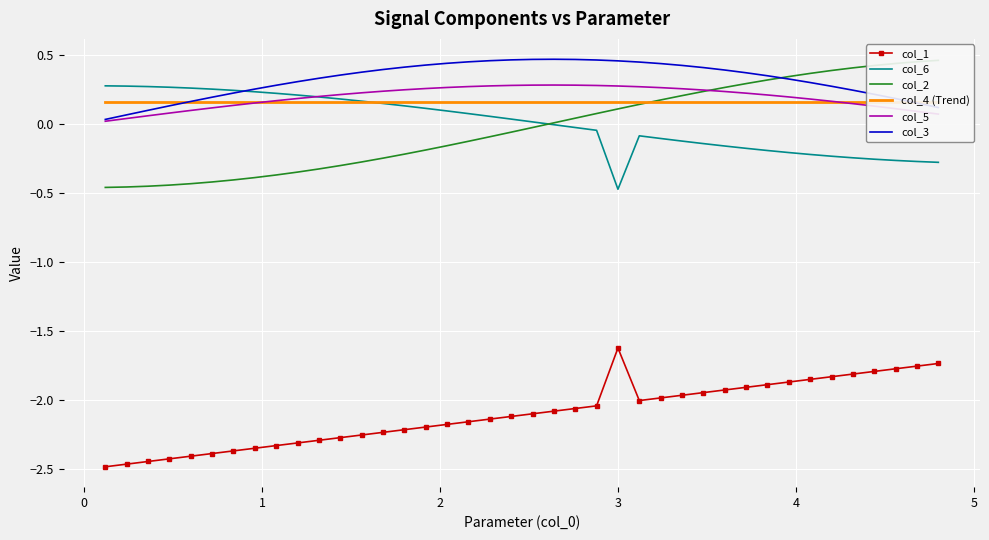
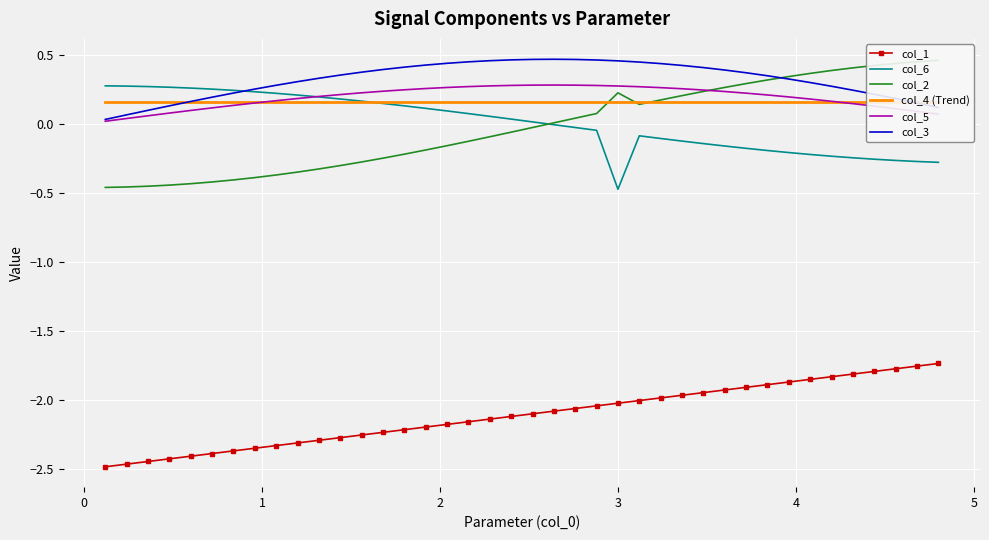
col_1, 3: -1.62 -> -2.02
col_2, 3: 0.11 -> 0.23
